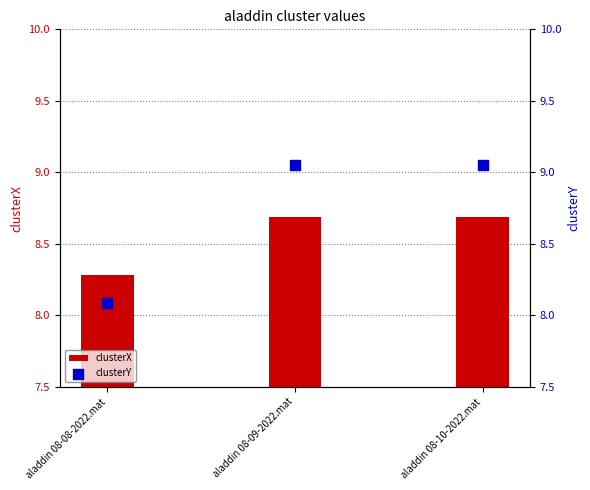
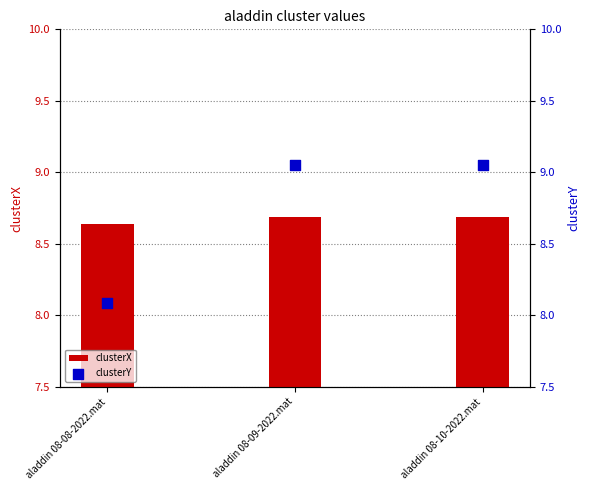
clusterX, aladdin 08-08-2022.mat: 8.28 -> 8.64
